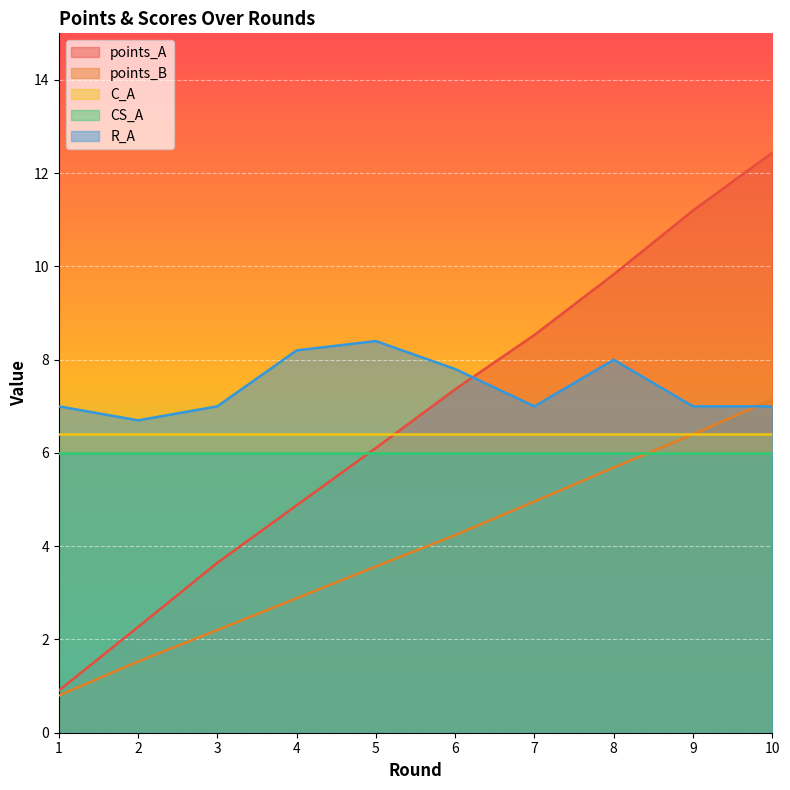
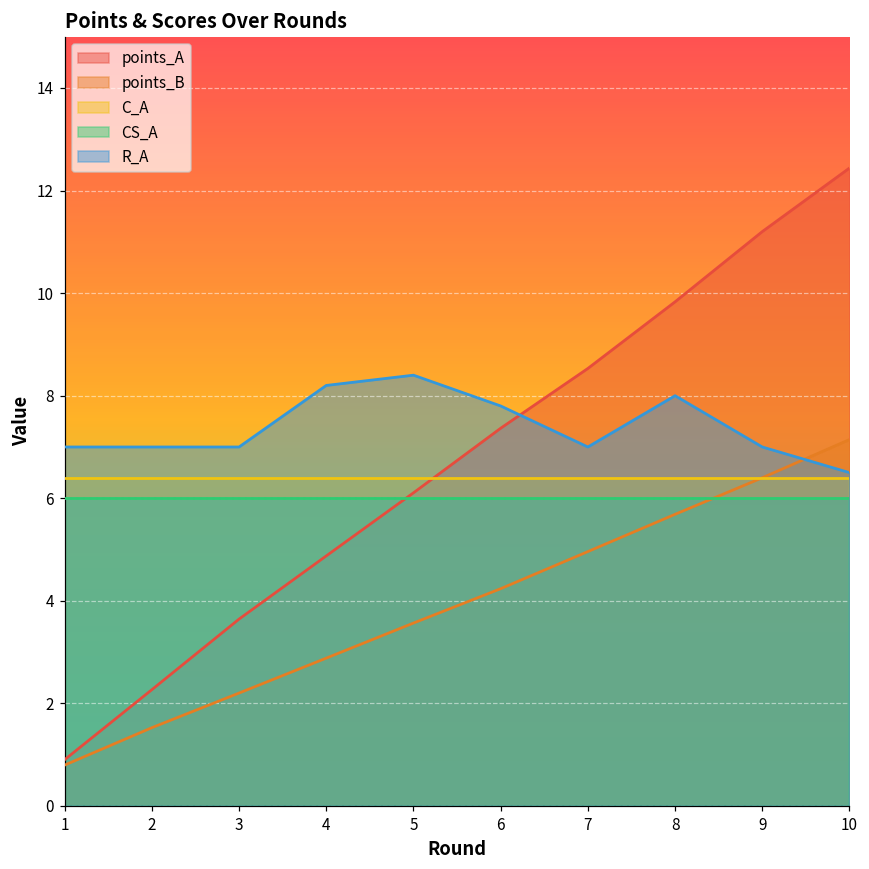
R_A, 2: 6.7 -> 7.0
R_A, 10: 7.0 -> 6.5
